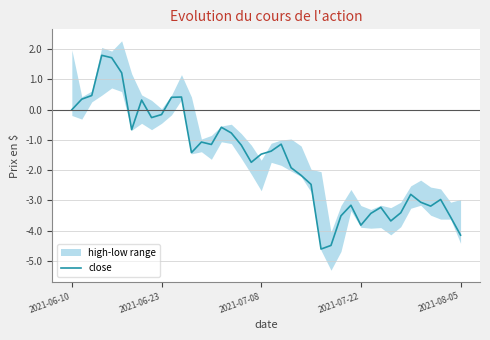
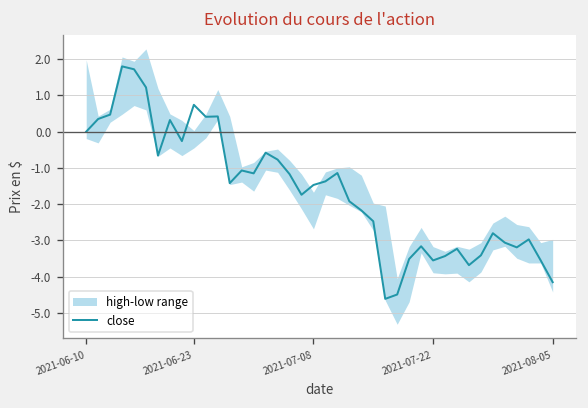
close, 2021-06-23: -0.2 -> 0.7
close, 2021-07-22: -3.8 -> -3.5
